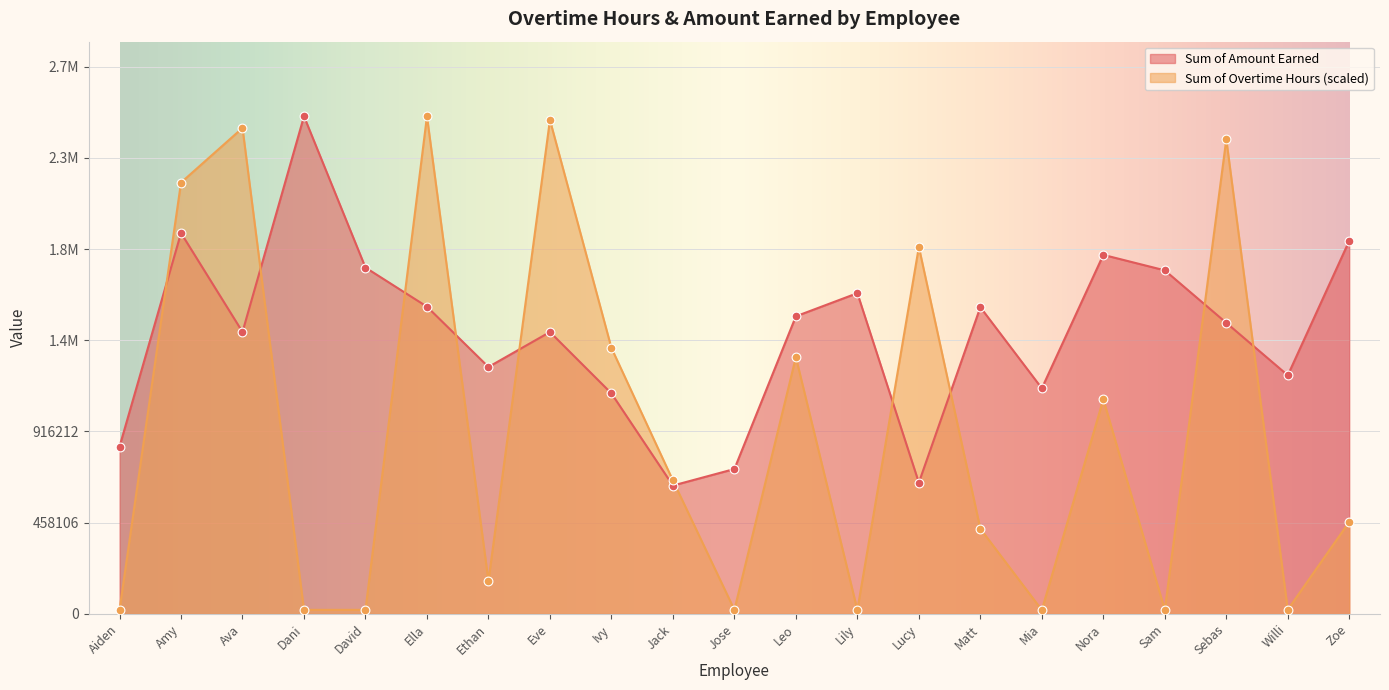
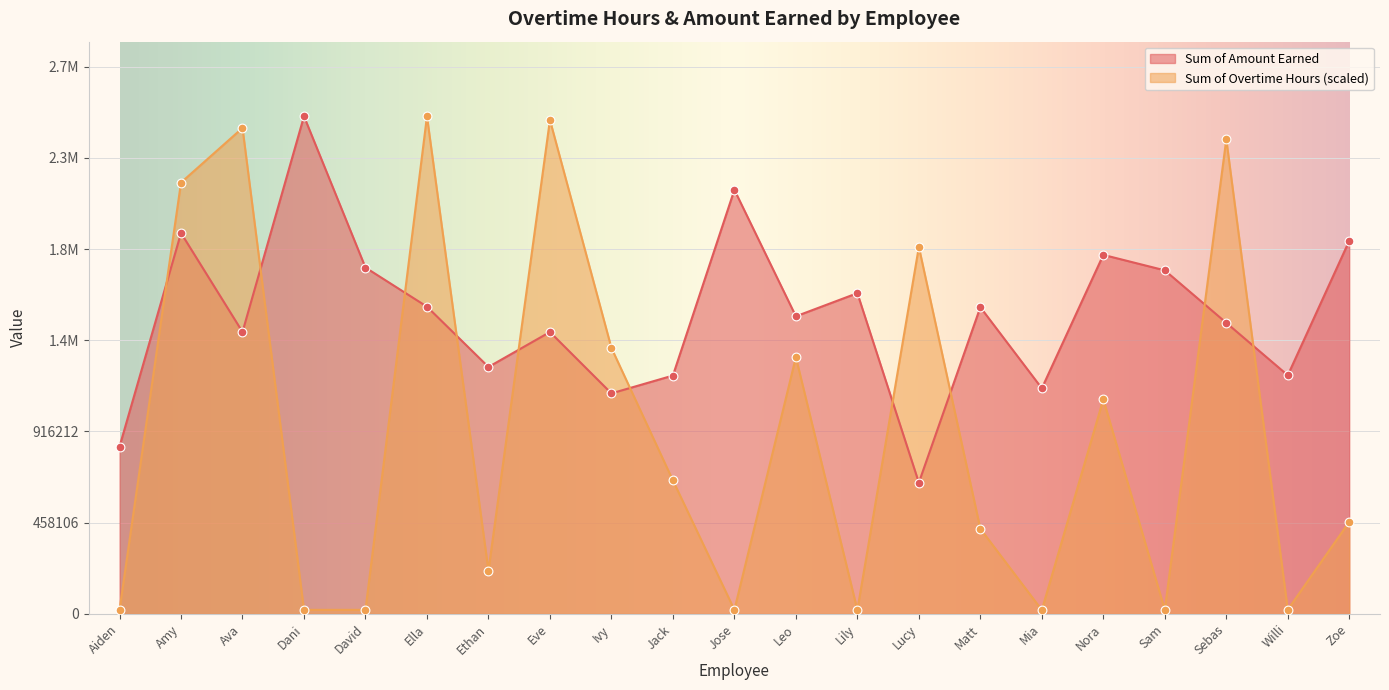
Sum of Overtime Hours (scaled), Ethan: 170000 -> 220000
Sum of Amount Earned, Jack: 640000 -> 1200000
Sum of Amount Earned, Jose: 730000 -> 2130000
